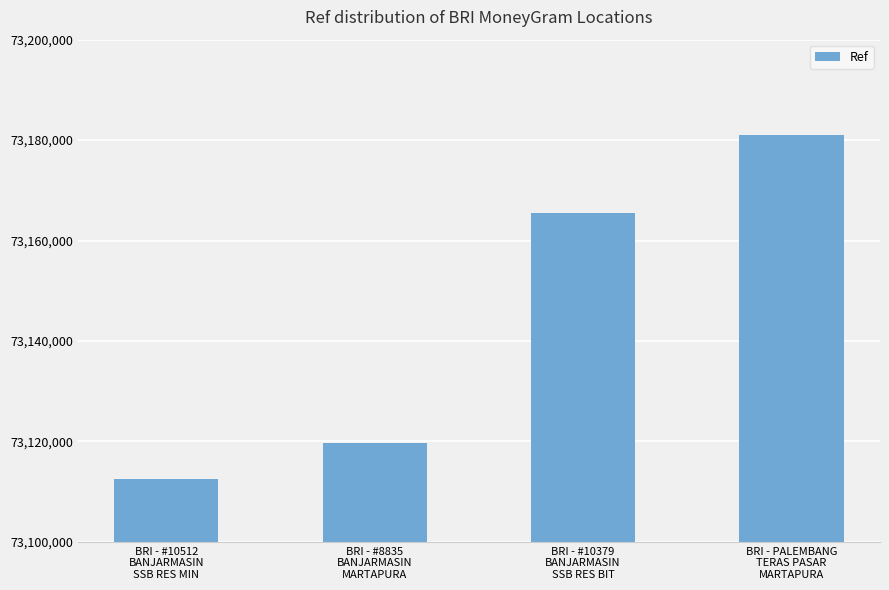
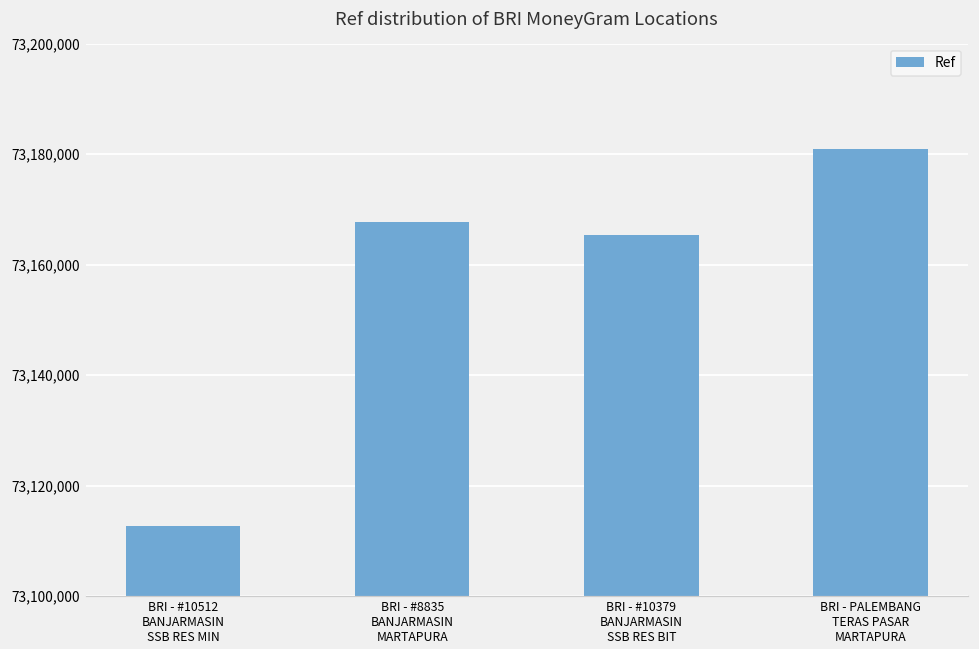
BRI - #8835 BANJARMASIN MARTAPURA: 73,120,000 -> 73,168,000
